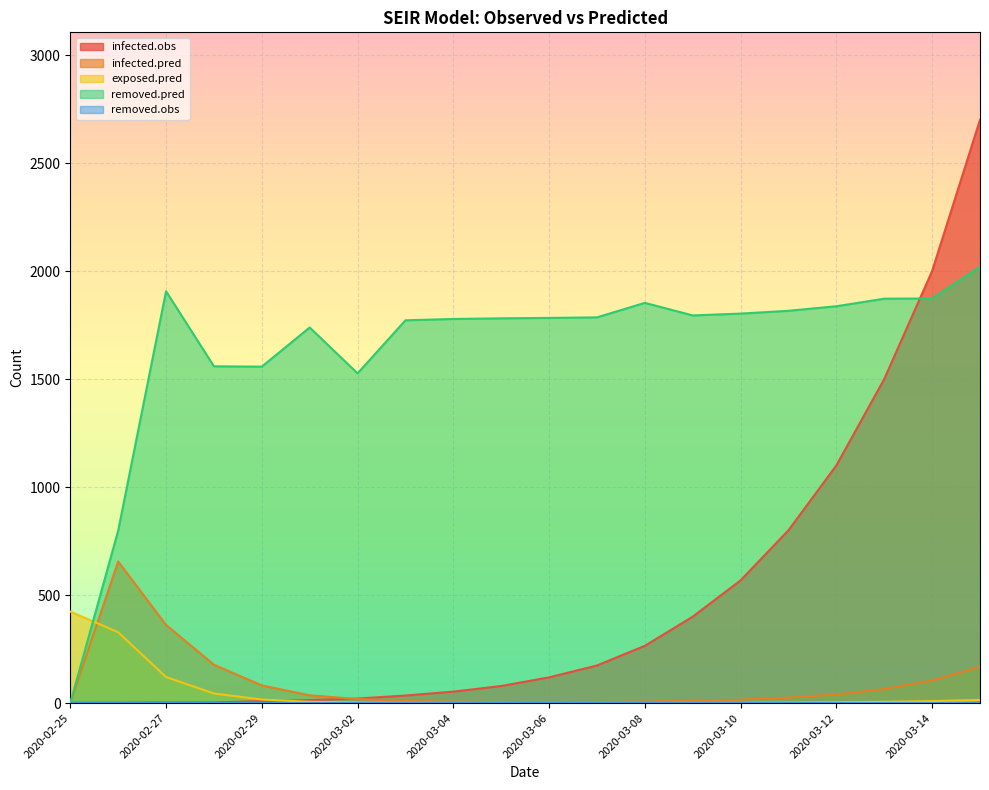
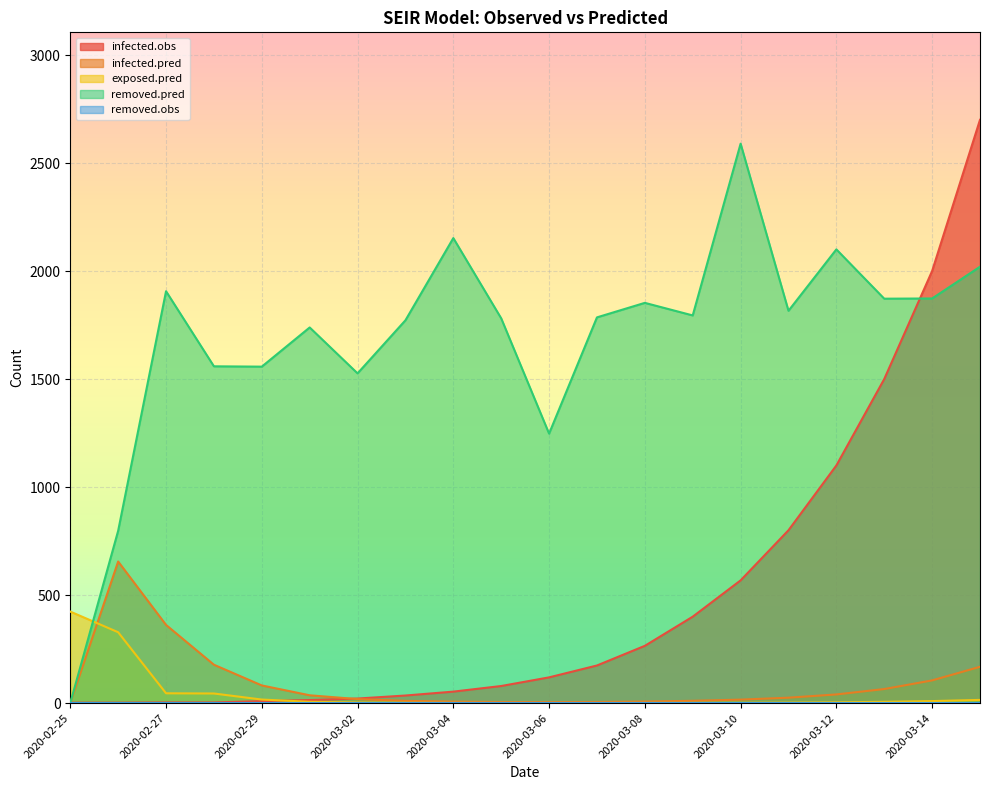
exposed.pred, 2020-02-27: 120 -> 50
removed.pred, 2020-03-04: 1780 -> 2150
removed.pred, 2020-03-06: 1780 -> 1250
removed.pred, 2020-03-10: 1800 -> 2590
removed.pred, 2020-03-12: 1840 -> 2100
